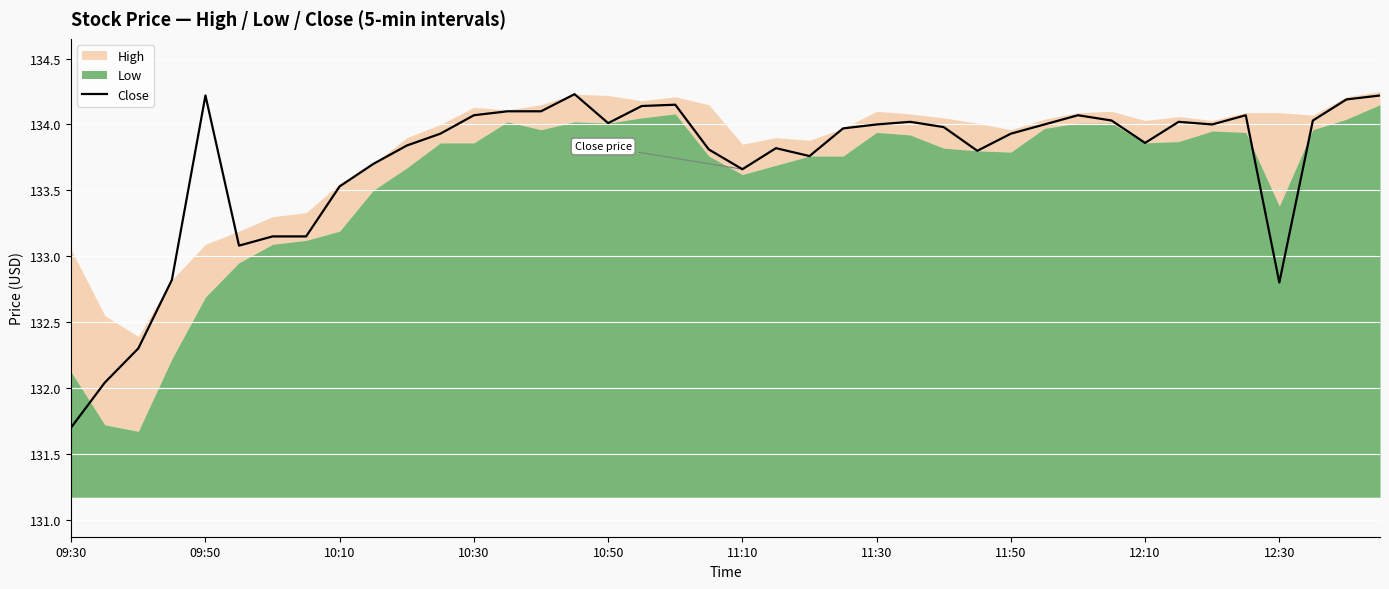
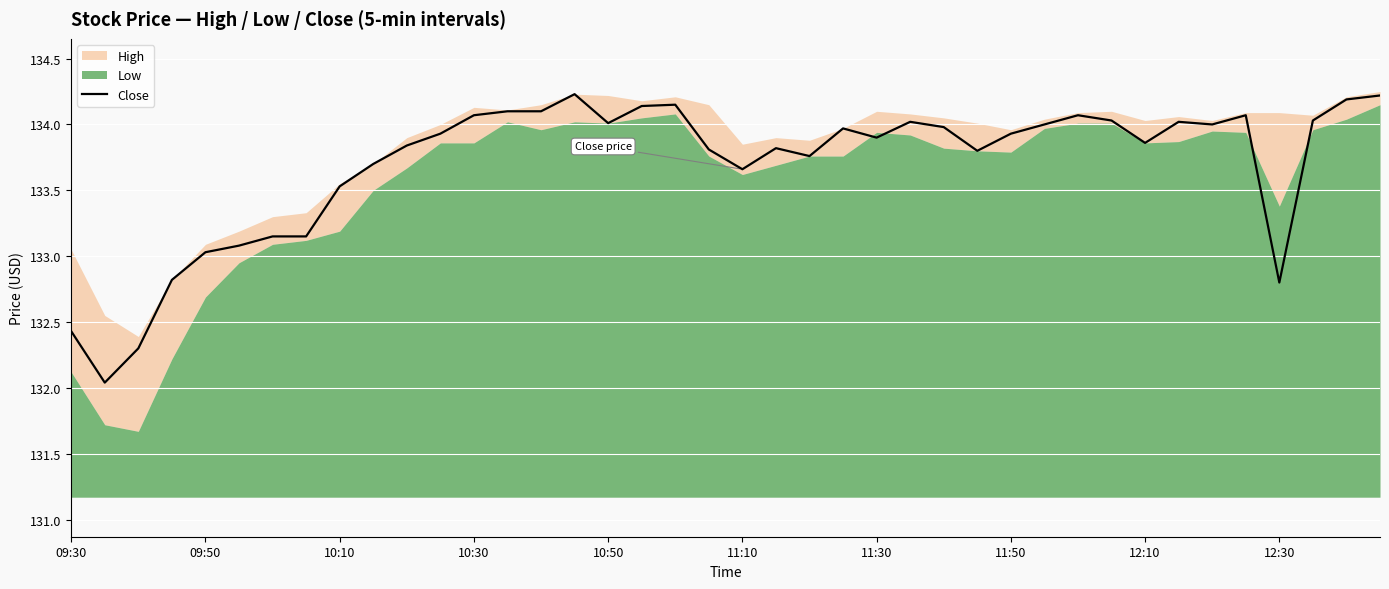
Close, 09:30: 131.70 -> 132.43
Close, 09:50: 134.22 -> 133.03
Close, 11:30: 134.0 -> 133.9
